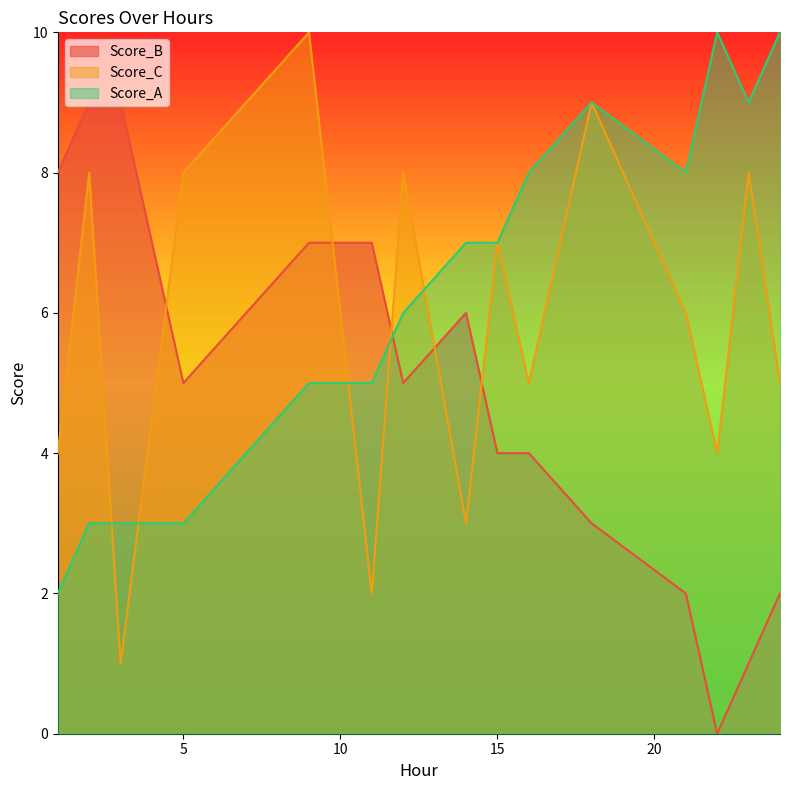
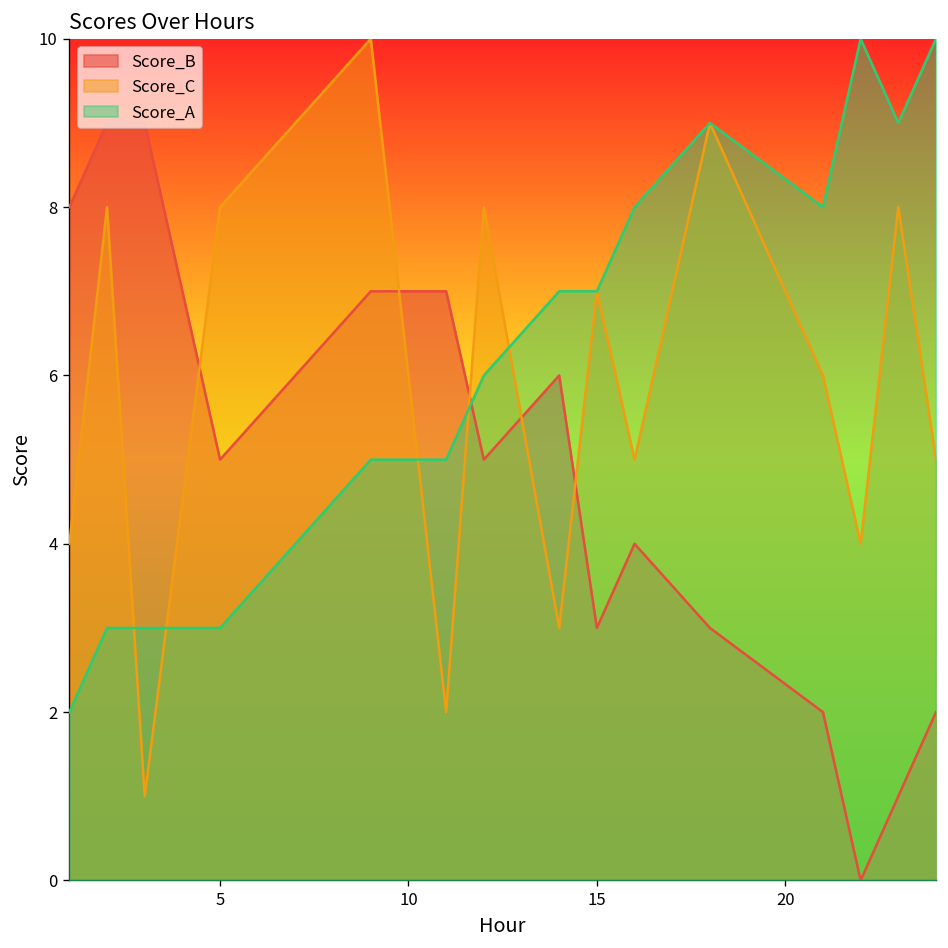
Score_B, 15: 4 -> 3
